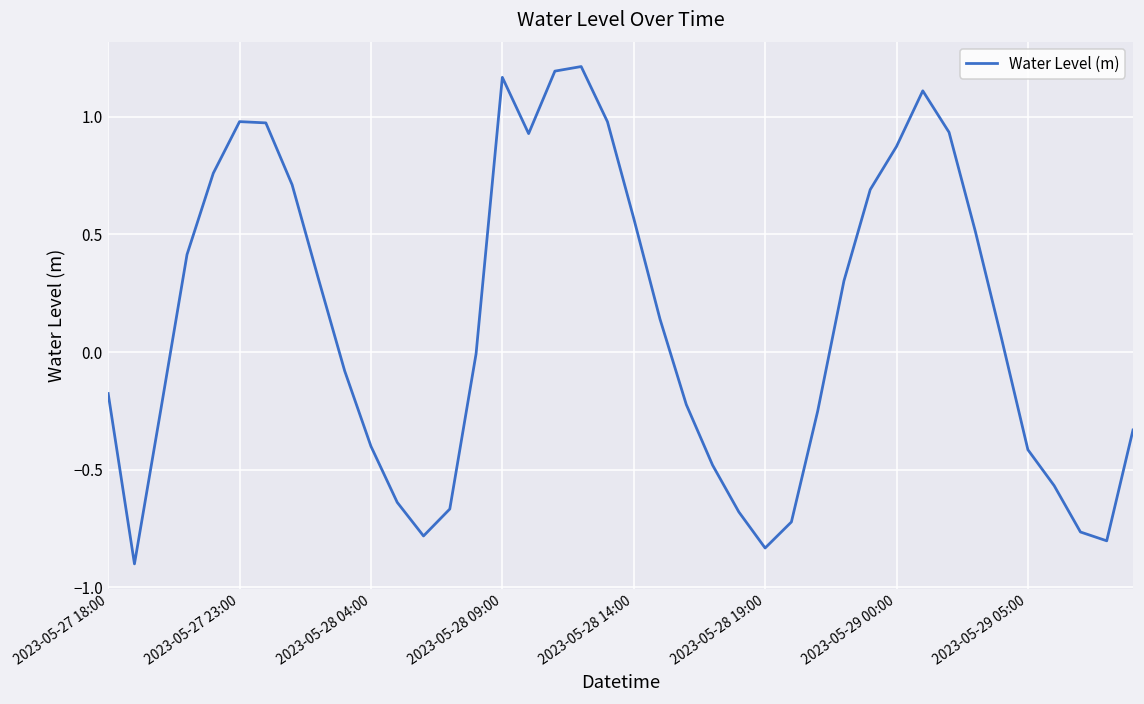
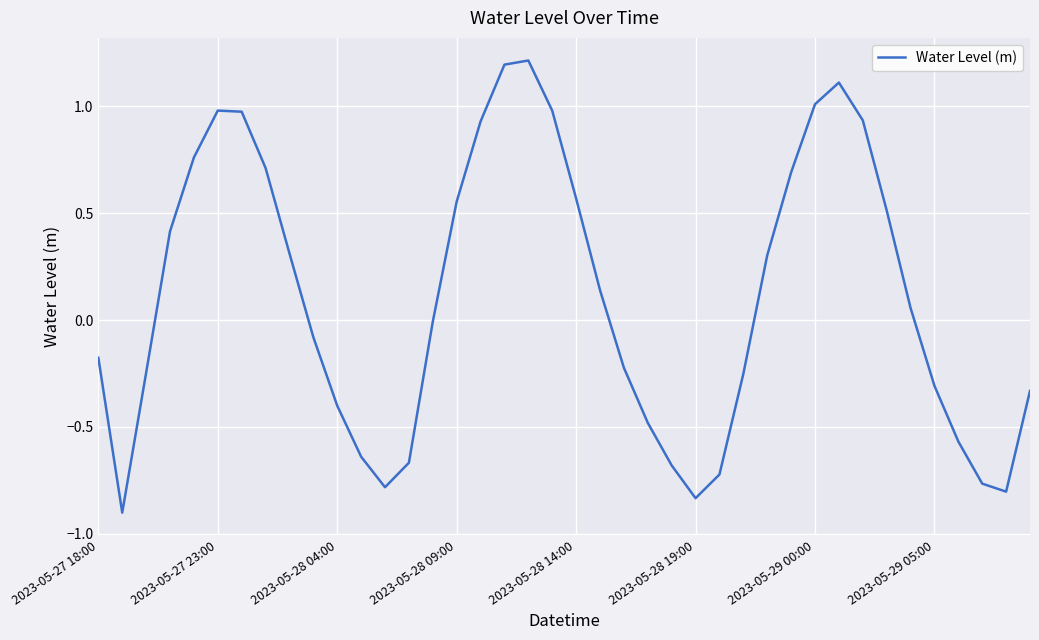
2023-05-28 09:00: 1.17 -> 0.55
2023-05-29 00:00: 0.87 -> 1.01
2023-05-29 05:00: -0.42 -> -0.31
